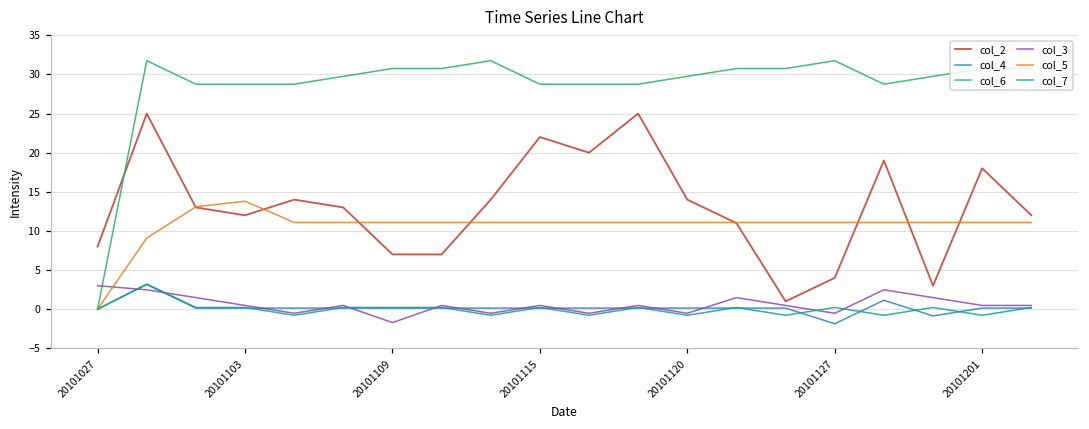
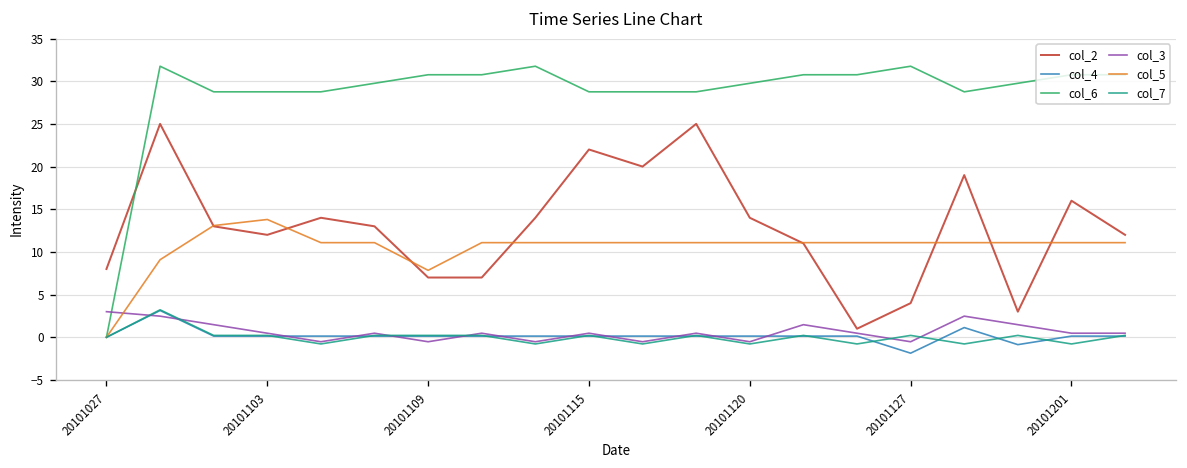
col_3, 20101109: -2 -> -1
col_5, 20101109: 11 -> 8
col_2, 20101201: 18 -> 16
